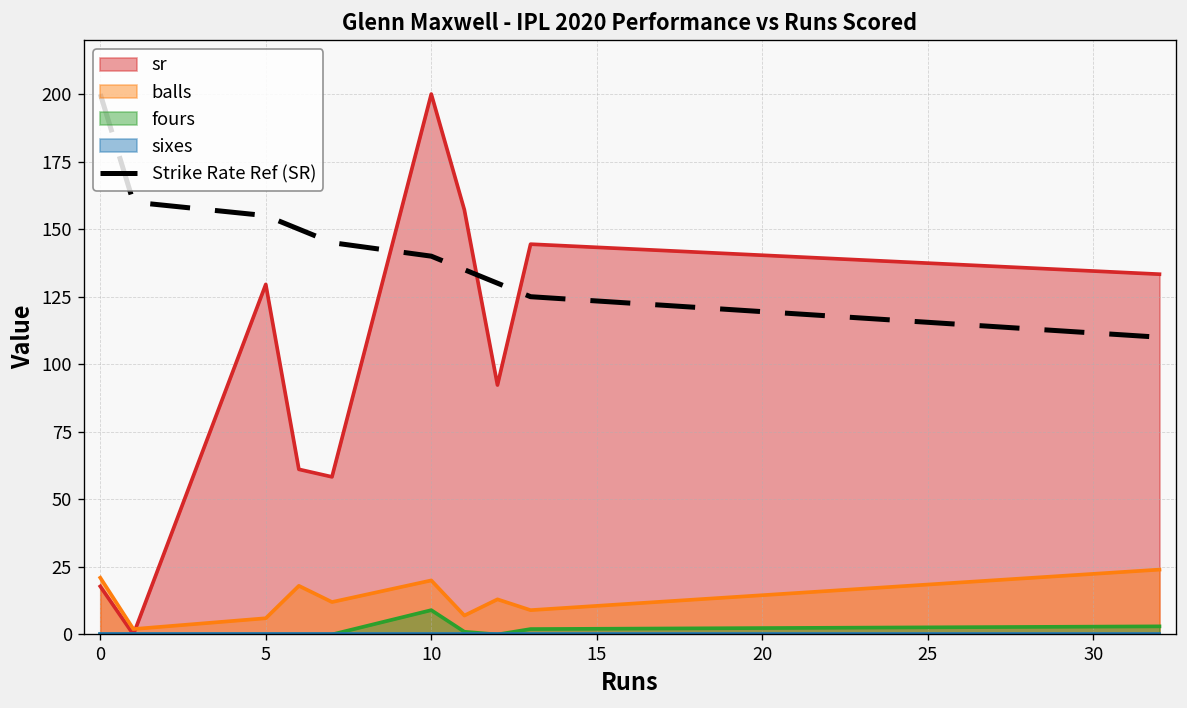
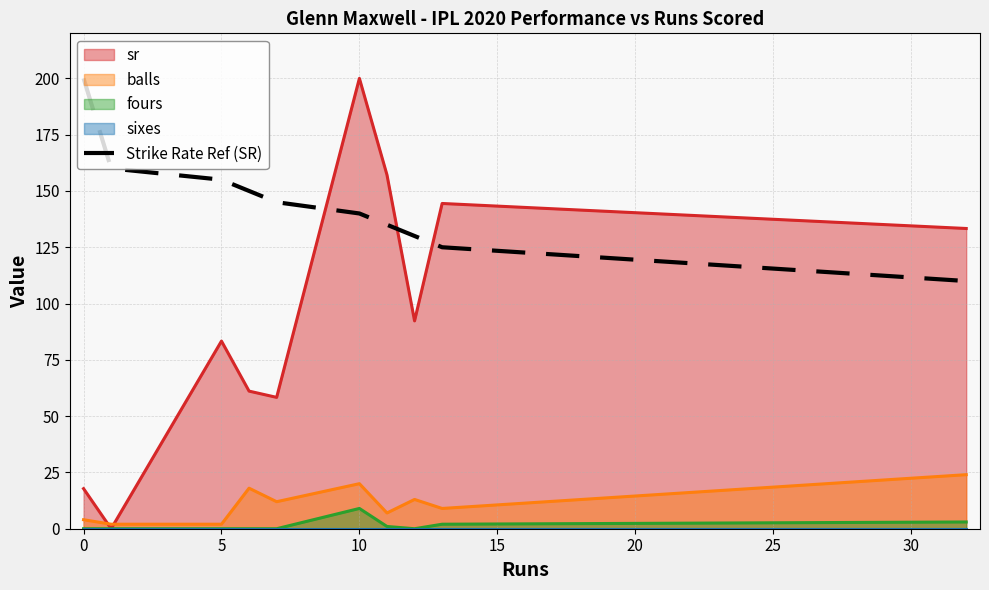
balls, 0: 21 -> 4
sr, 5: 130 -> 83
balls, 5: 6 -> 2
